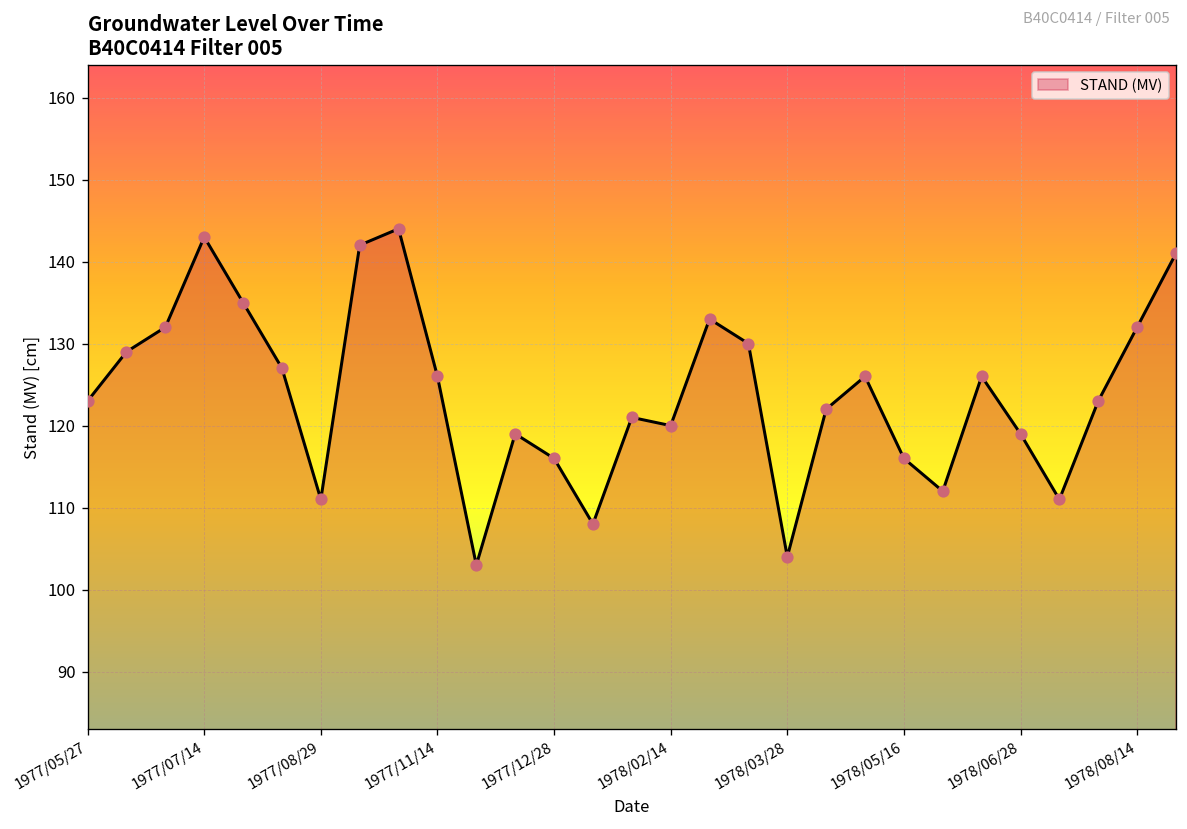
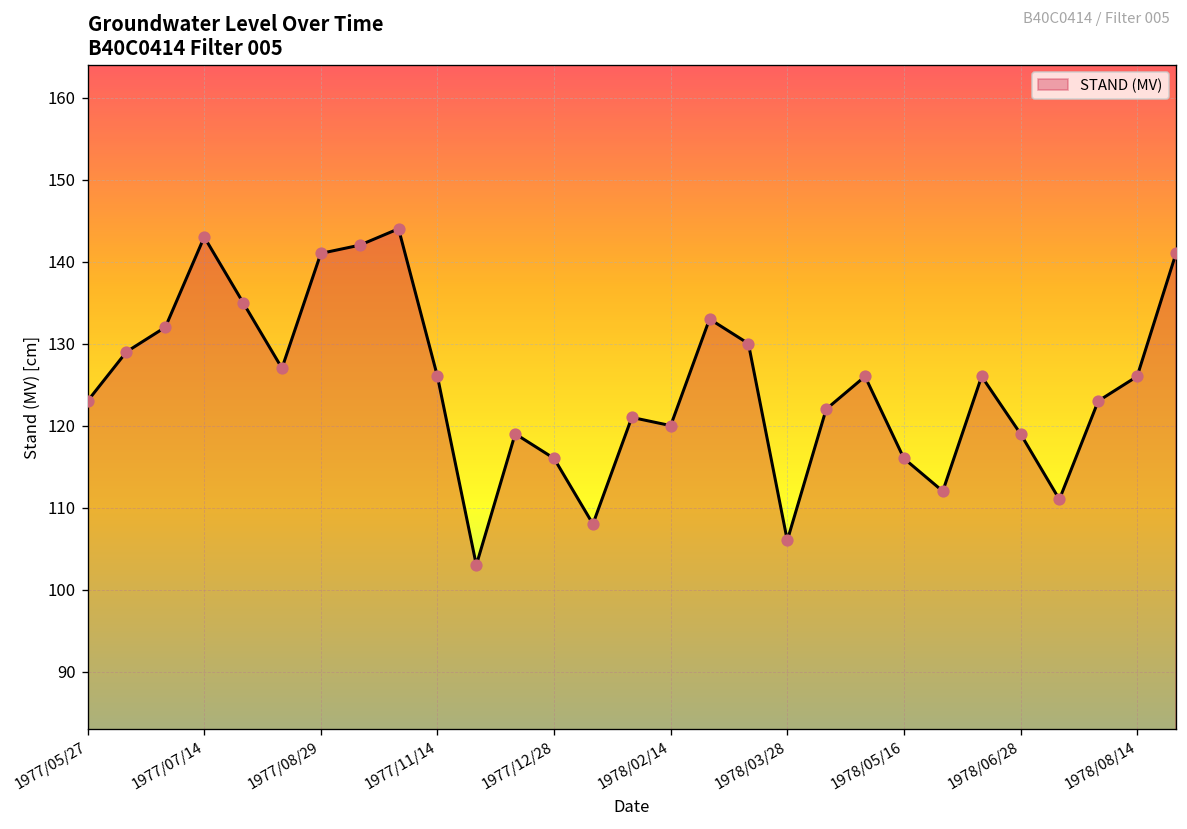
1977/08/29: 111 -> 141
1978/03/28: 104 -> 106
1978/08/14: 132 -> 126
